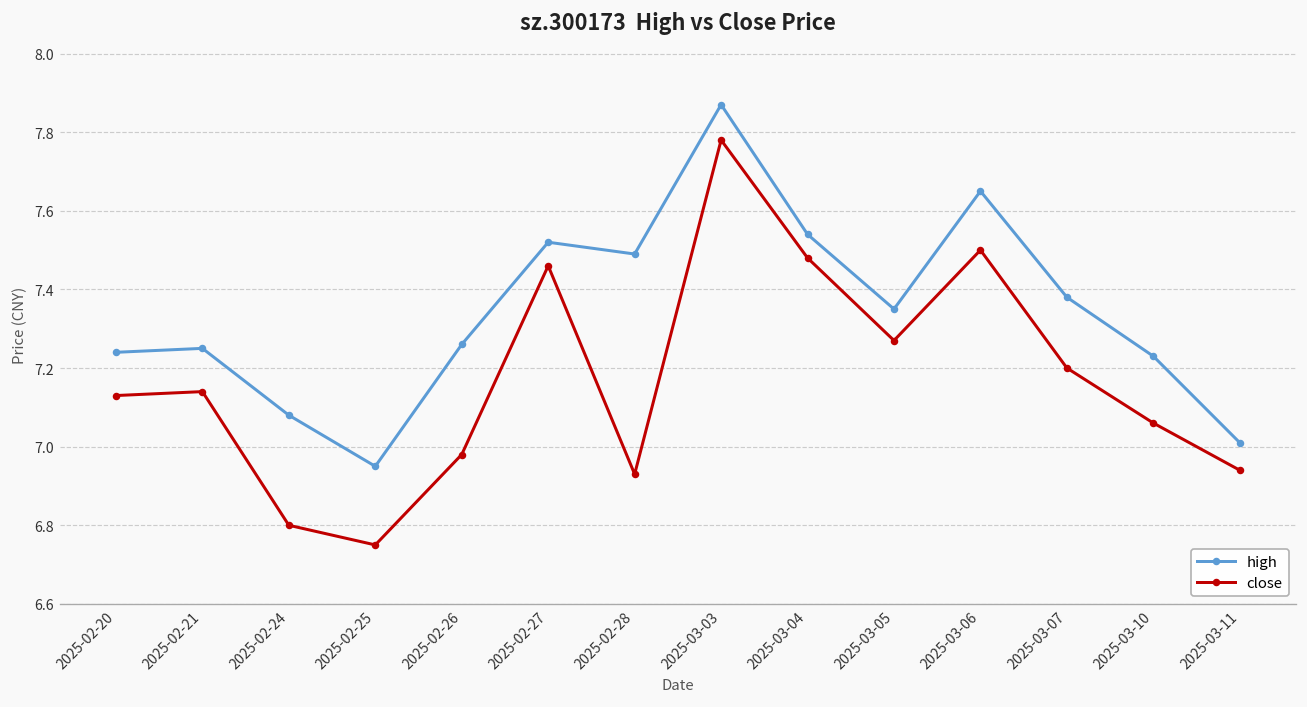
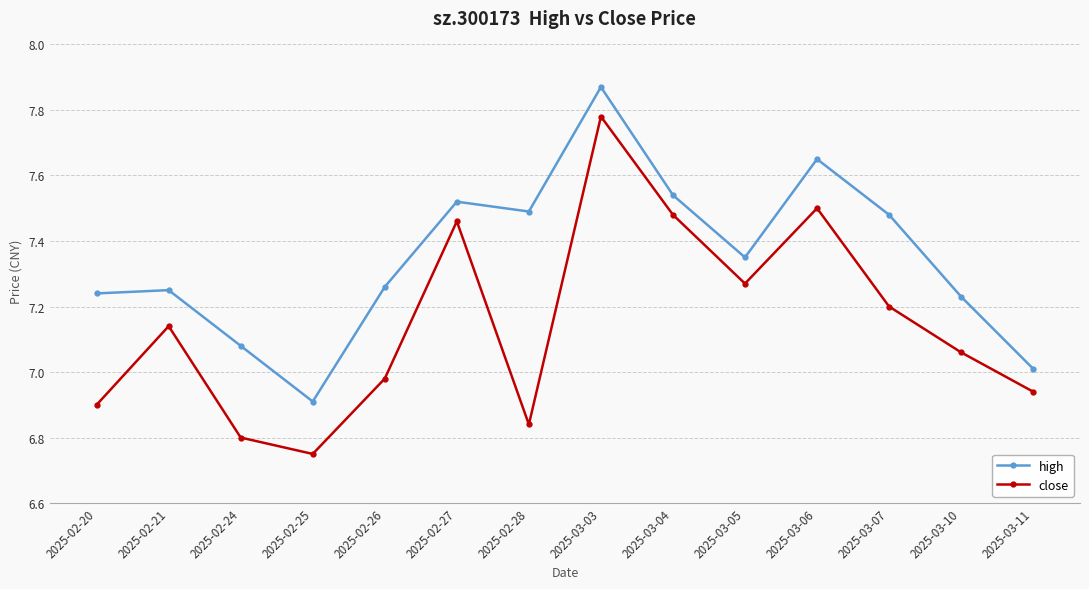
close, 2025-02-20: 7.13 -> 6.90
high, 2025-02-25: 6.95 -> 6.91
close, 2025-02-28: 6.93 -> 6.84
high, 2025-03-07: 7.38 -> 7.48
